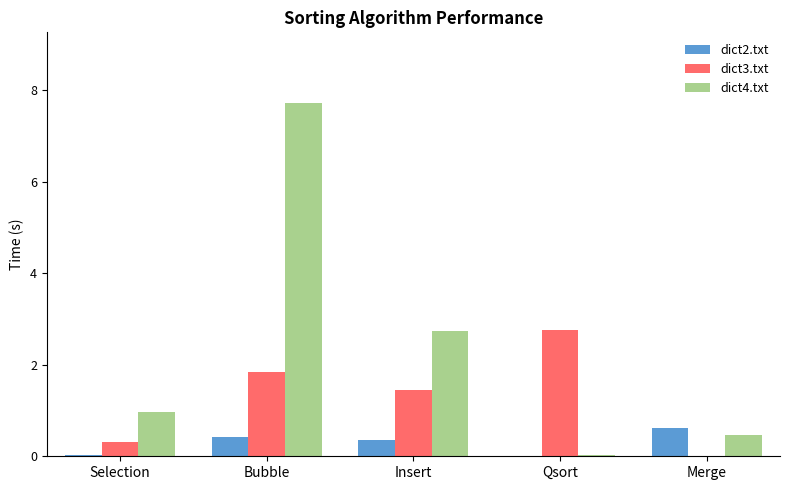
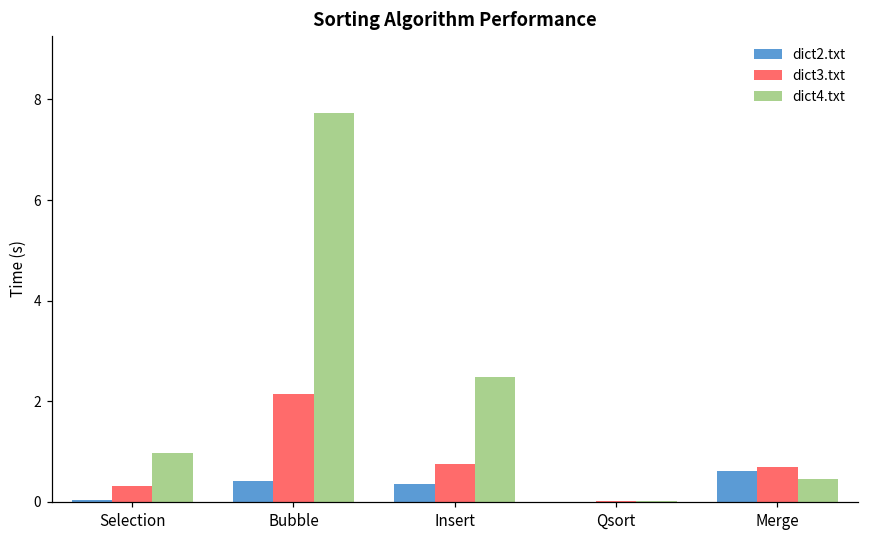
dict3.txt, Bubble: 1.8 -> 2.1
dict3.txt, Insert: 1.4 -> 0.7
dict4.txt, Insert: 2.7 -> 2.5
dict3.txt, Qsort: 2.8 -> 0.0
dict3.txt, Merge: 0.0 -> 0.7
